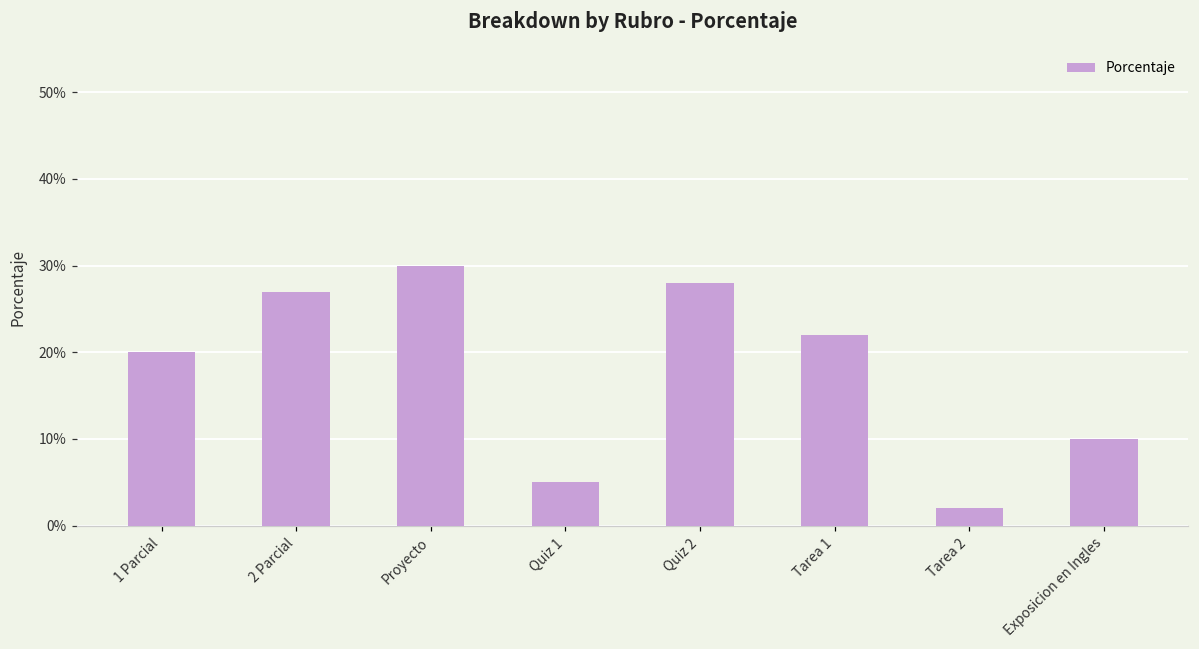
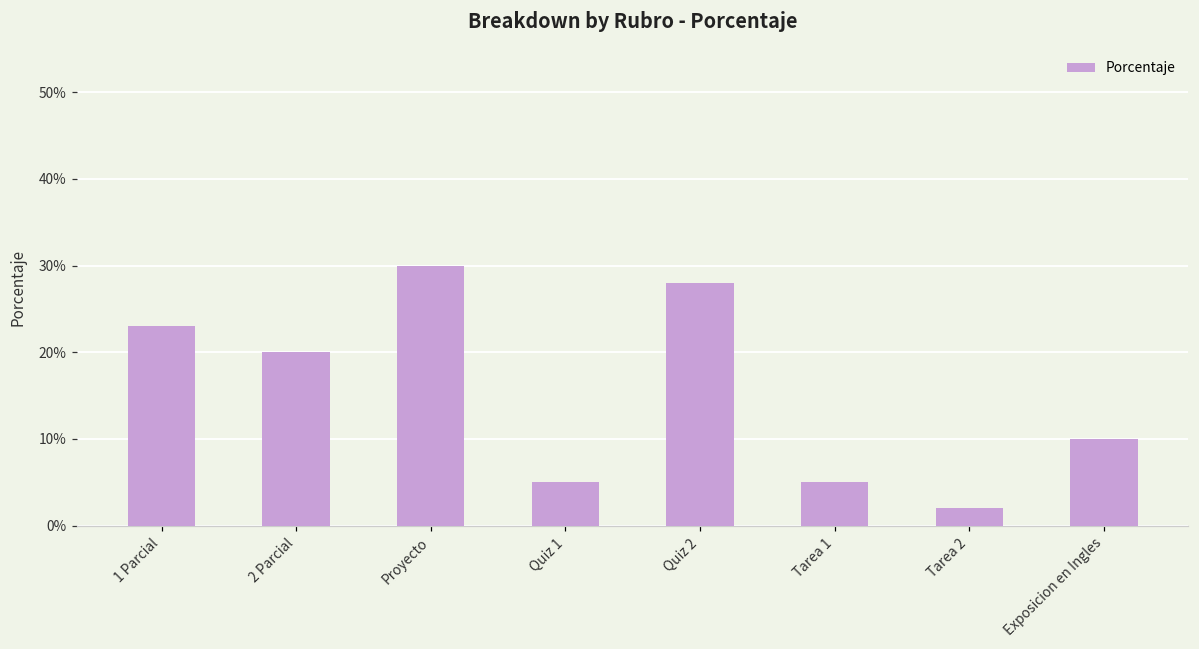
1 Parcial: 20% -> 23%
2 Parcial: 27% -> 20%
Tarea 1: 22% -> 5%
